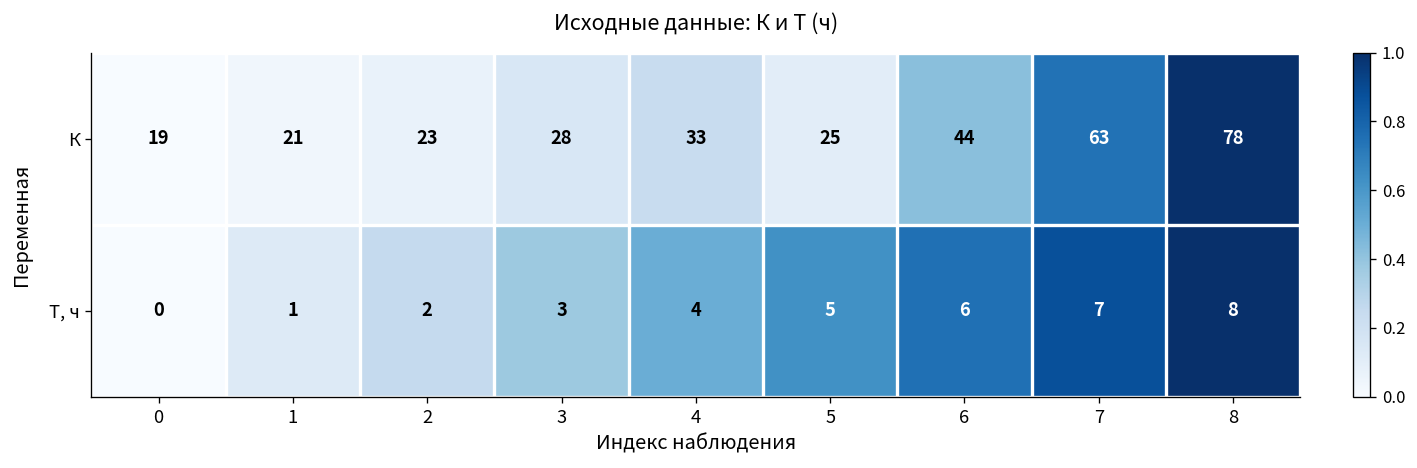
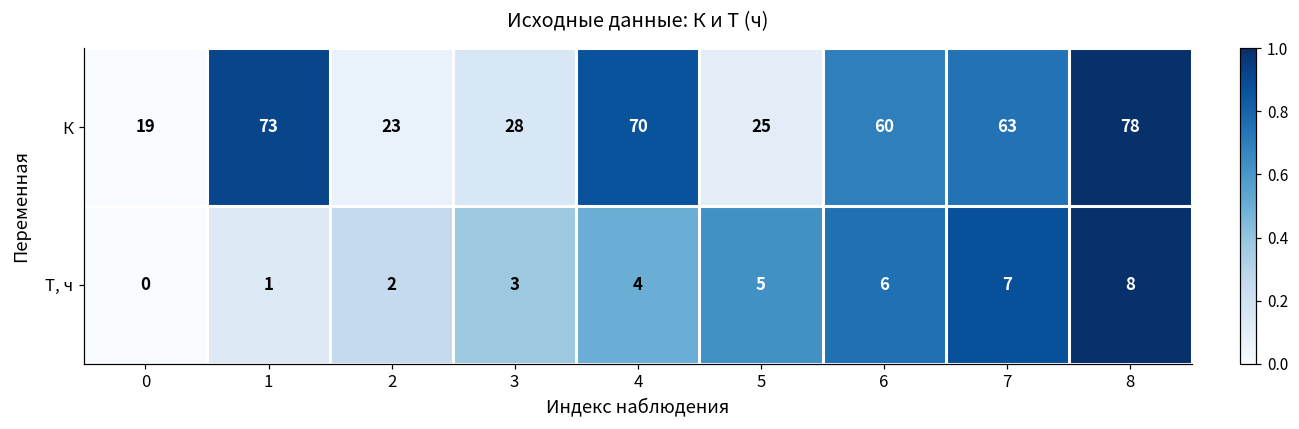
К, 1: 21 -> 73
К, 4: 33 -> 70
К, 6: 44 -> 60
